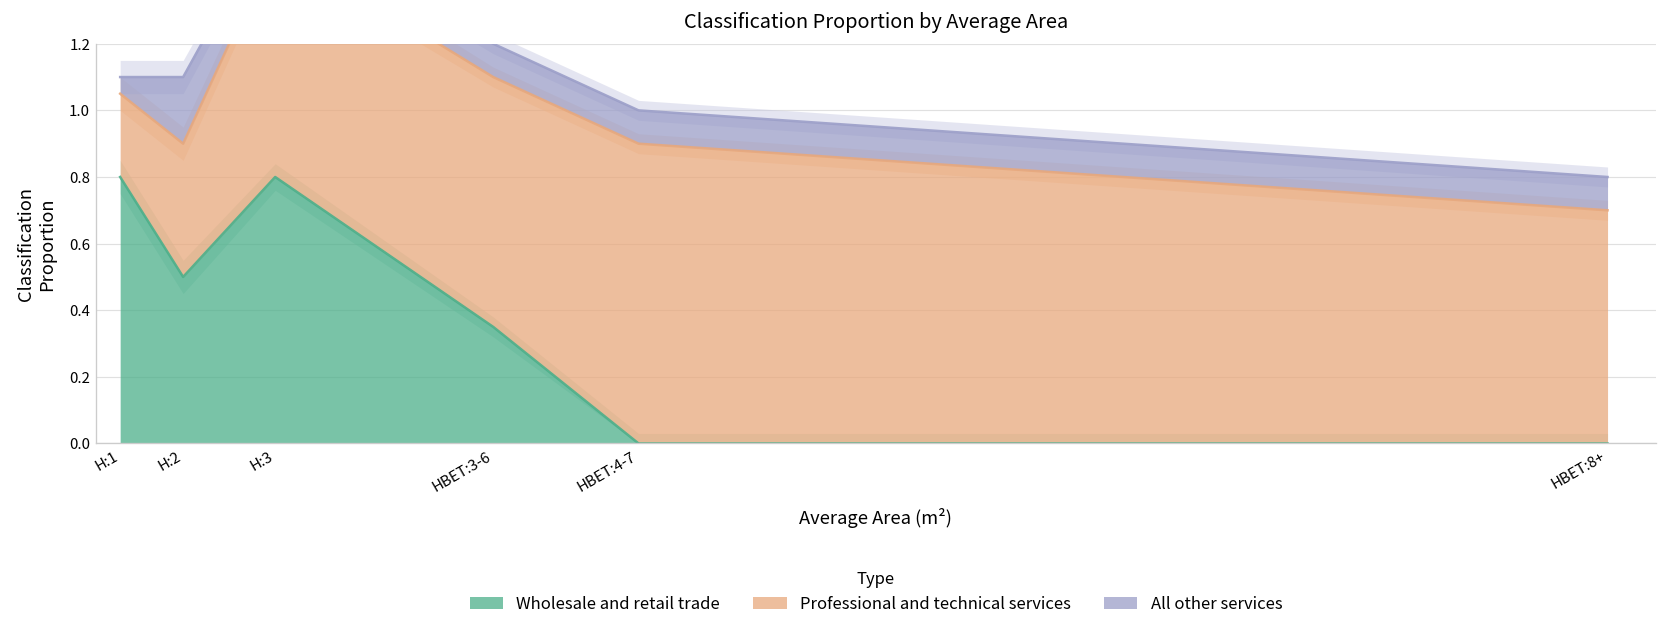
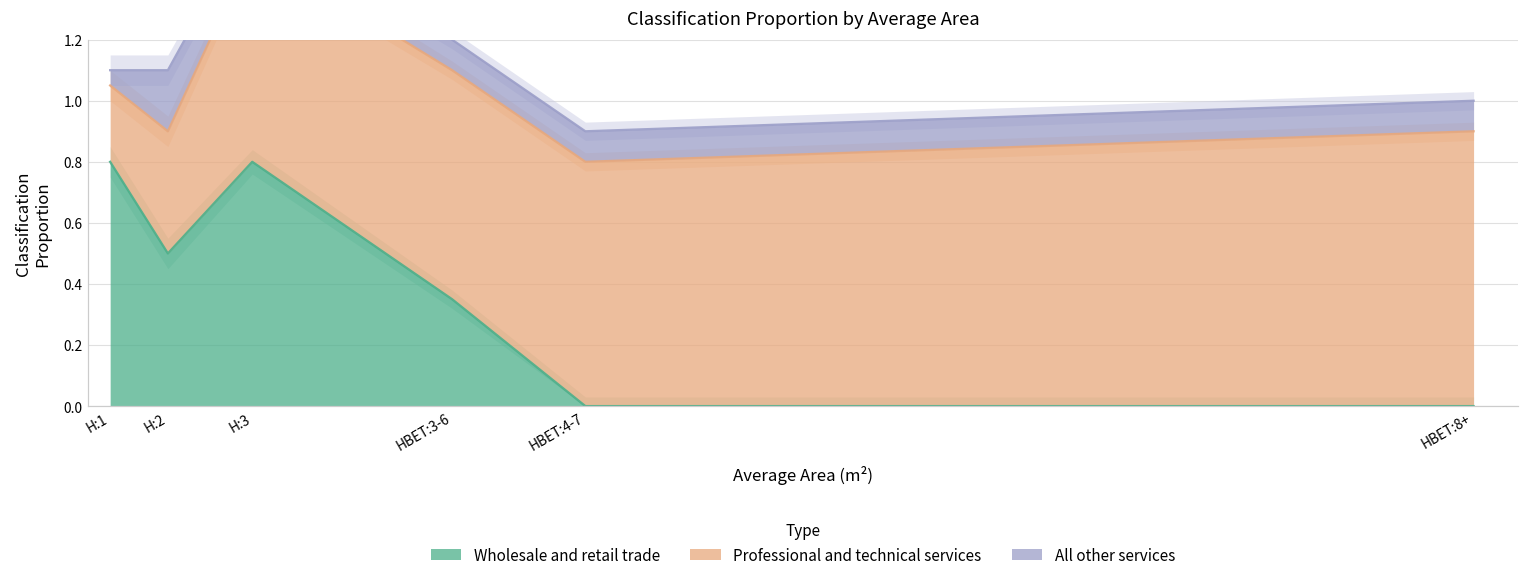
Professional and technical services, HBET:4-7: 0.9 -> 0.8
Professional and technical services, HBET:8+: 0.7 -> 0.9
